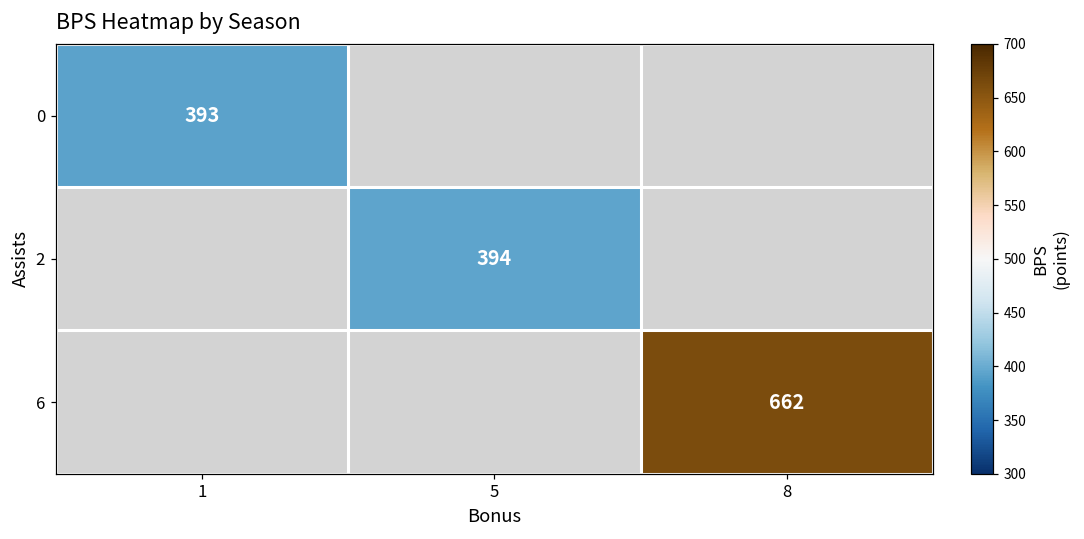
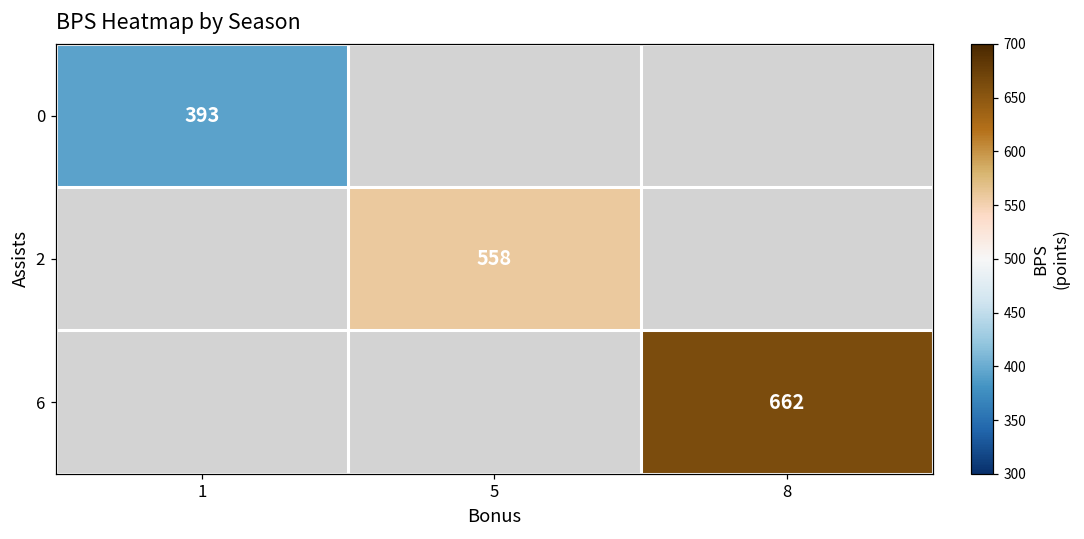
2, 5: 394 -> 558
